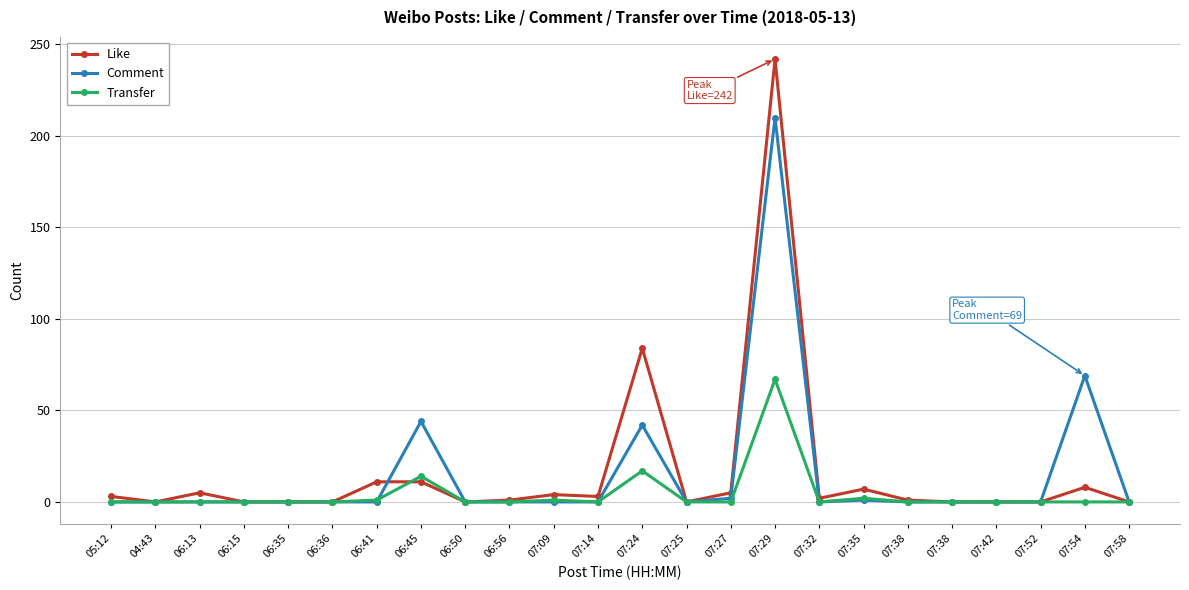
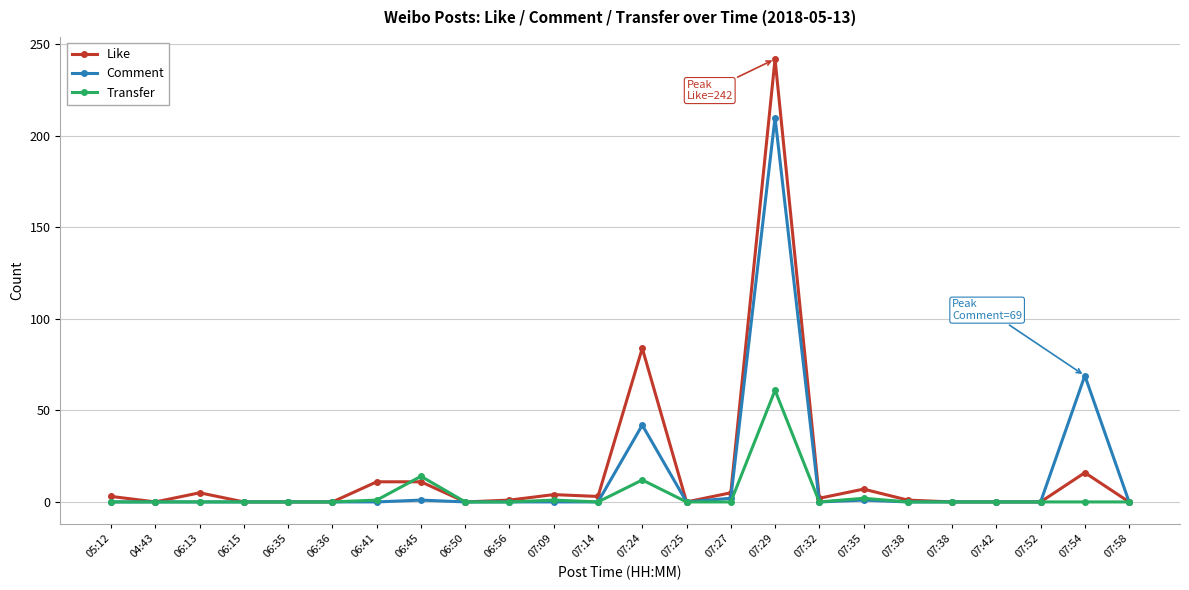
Comment, 06:45: 44 -> 1
Transfer, 07:24: 17 -> 12
Transfer, 07:29: 67 -> 61
Like, 07:54: 8 -> 16
